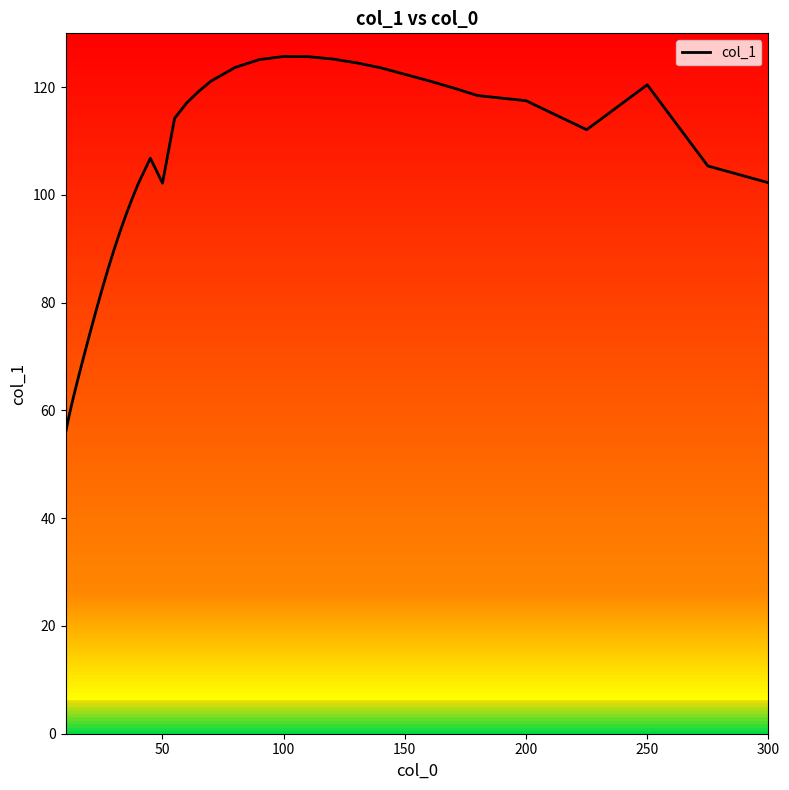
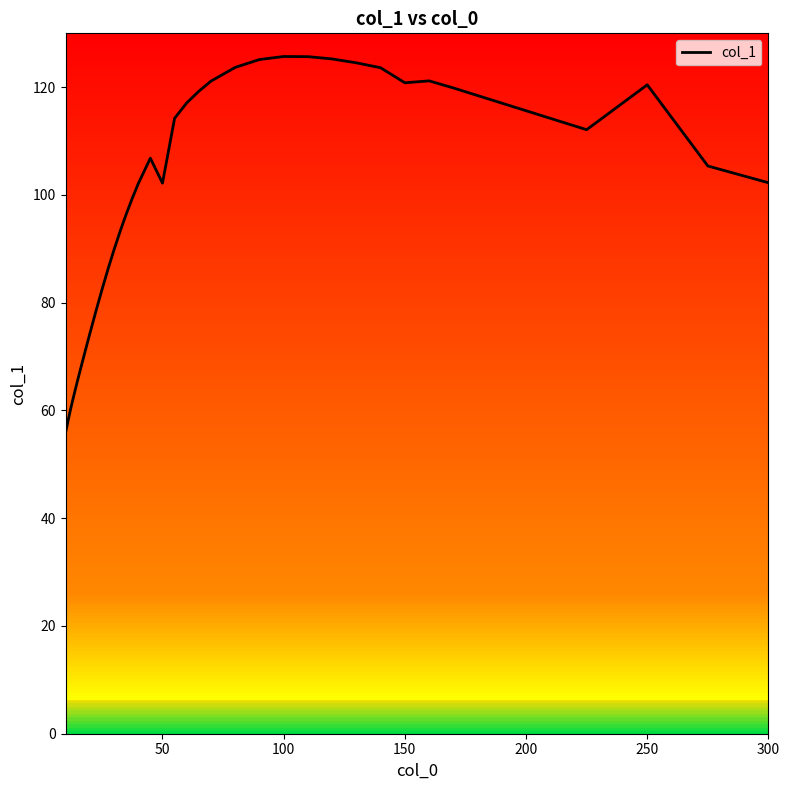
150: 122 -> 121
200: 117 -> 116
